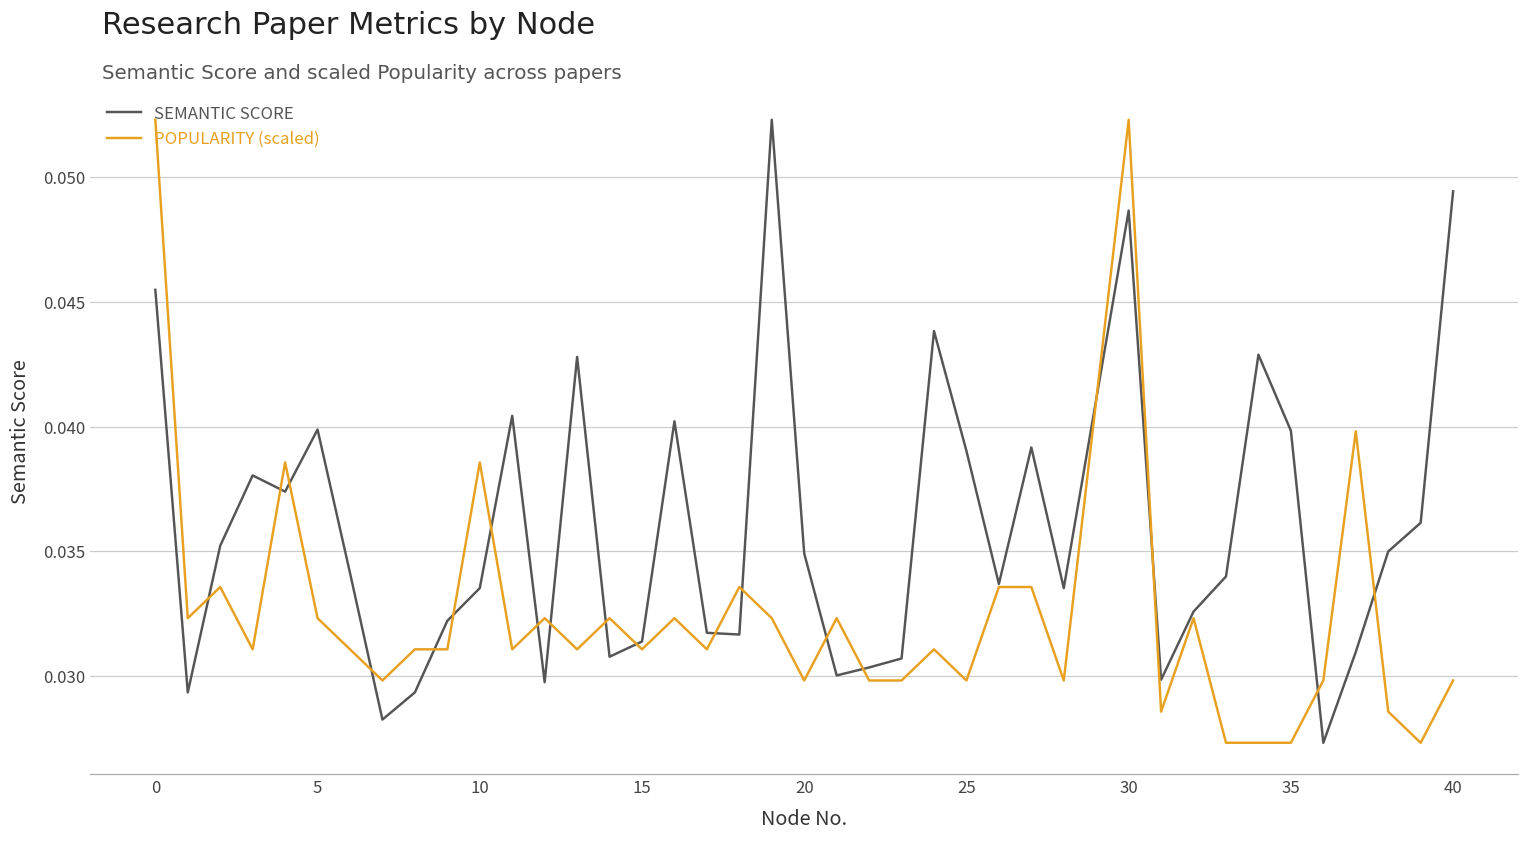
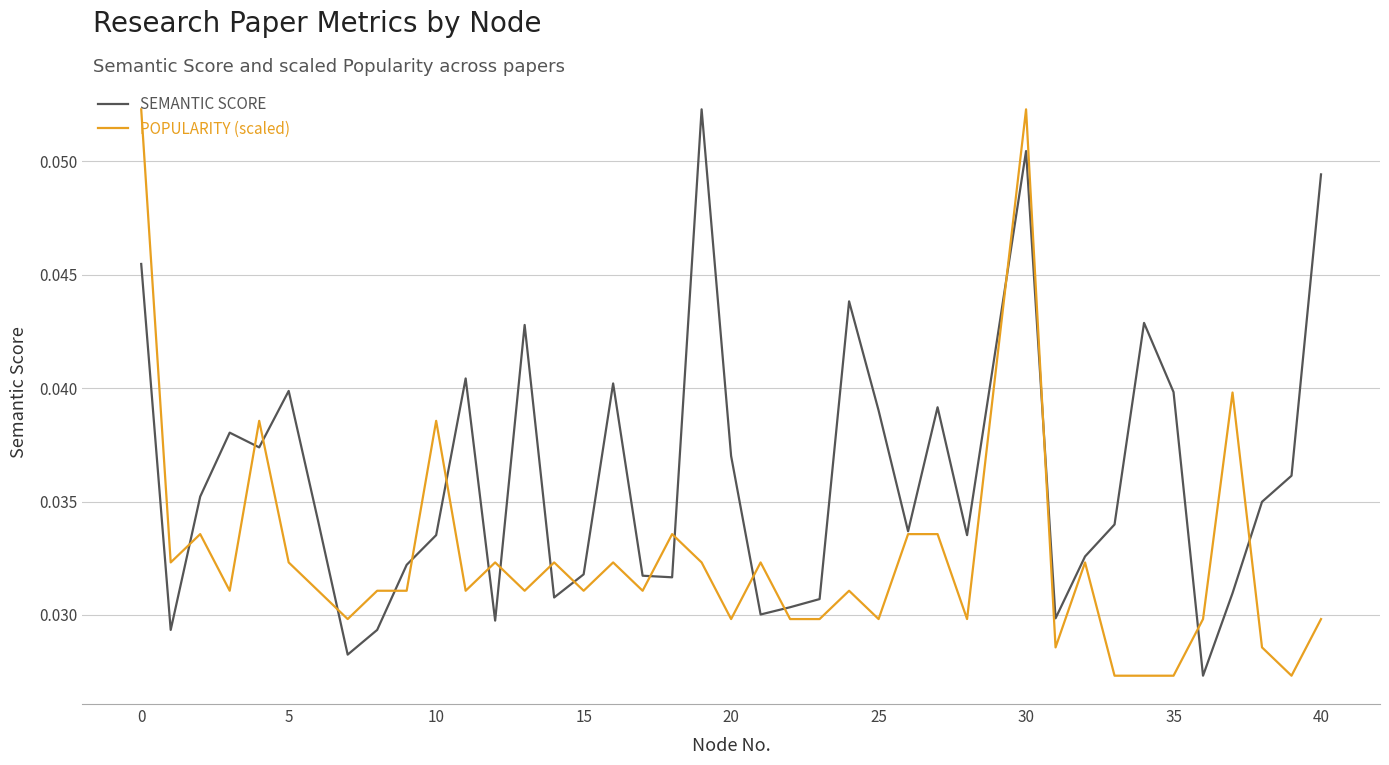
SEMANTIC SCORE, 15: 0.0314 -> 0.0318
SEMANTIC SCORE, 20: 0.0349 -> 0.0370
SEMANTIC SCORE, 30: 0.0487 -> 0.0505
